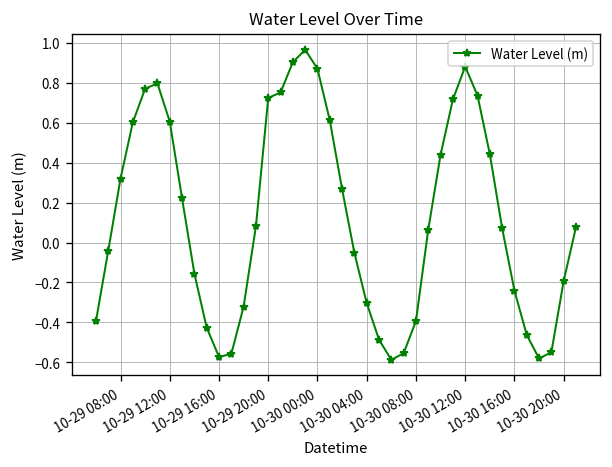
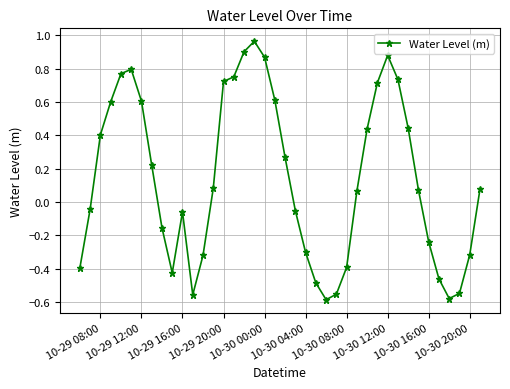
10-29 08:00: 0.32 -> 0.40
10-29 16:00: -0.57 -> -0.06
10-30 20:00: -0.19 -> -0.32
